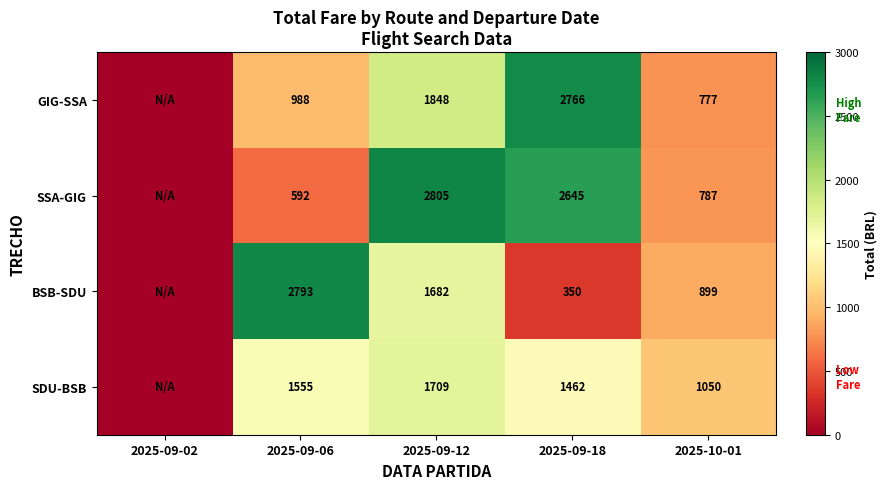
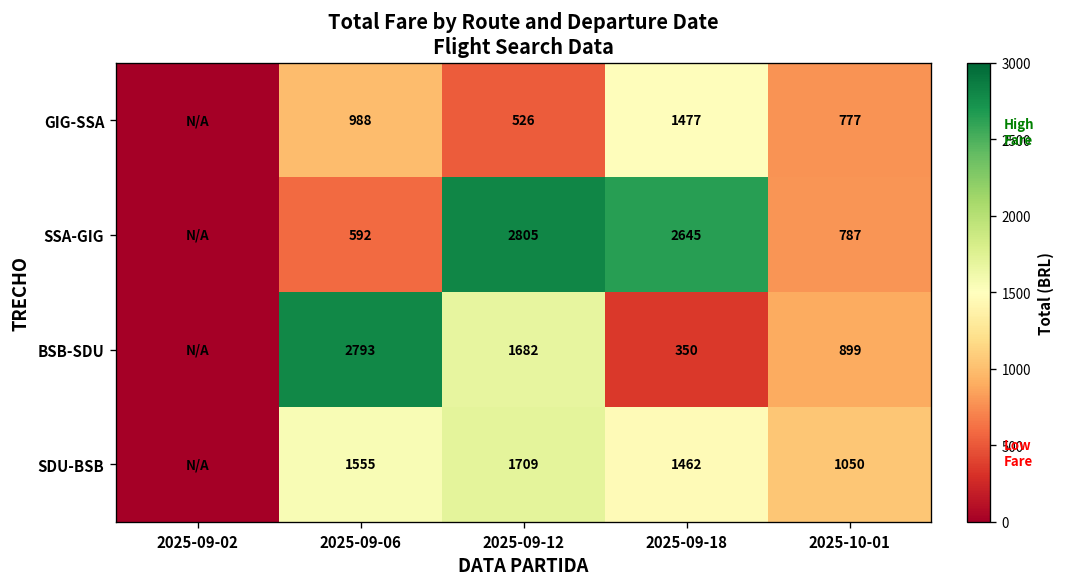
GIG-SSA, 2025-09-12: 1848 -> 526
GIG-SSA, 2025-09-18: 2766 -> 1477
